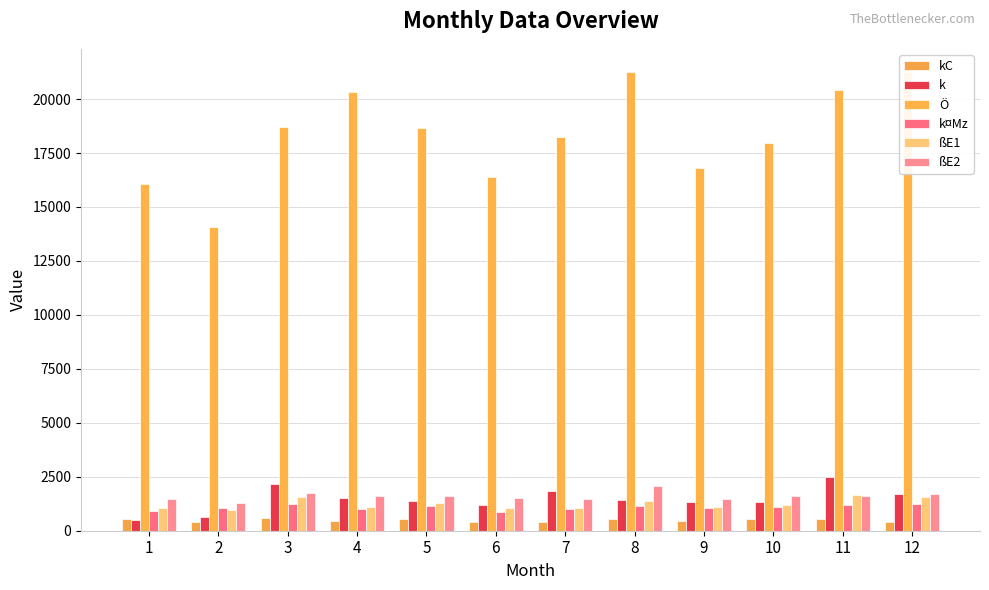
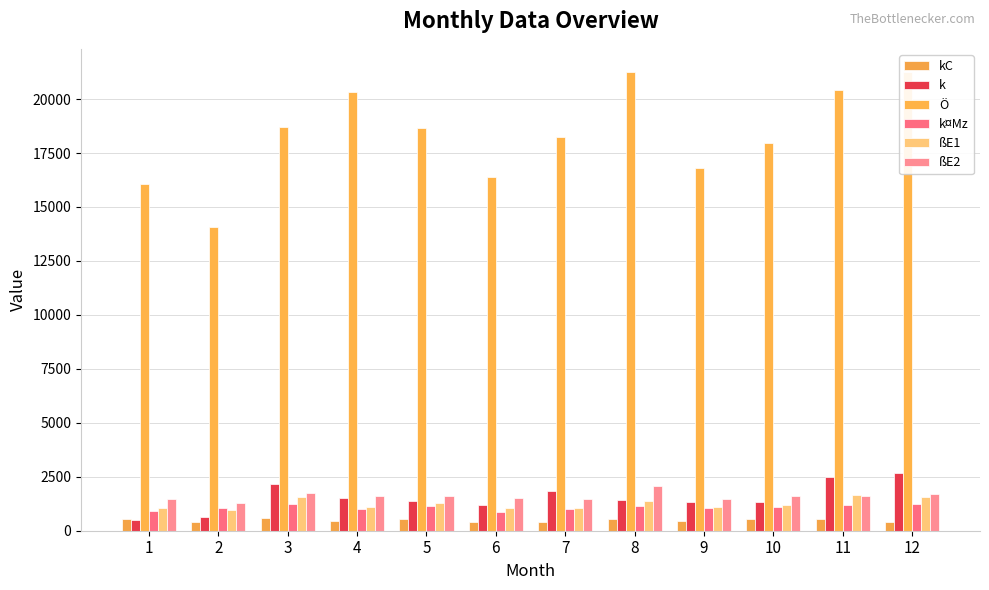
k, 12: 1700 -> 2700
